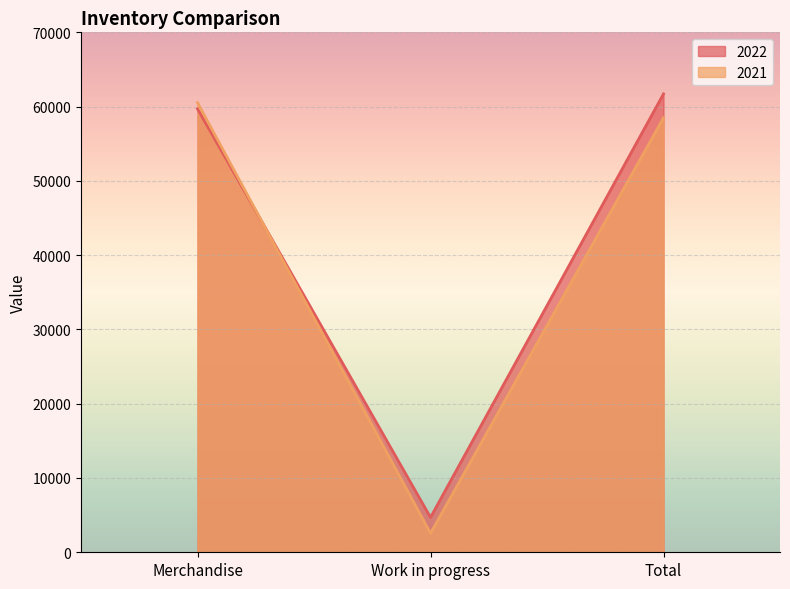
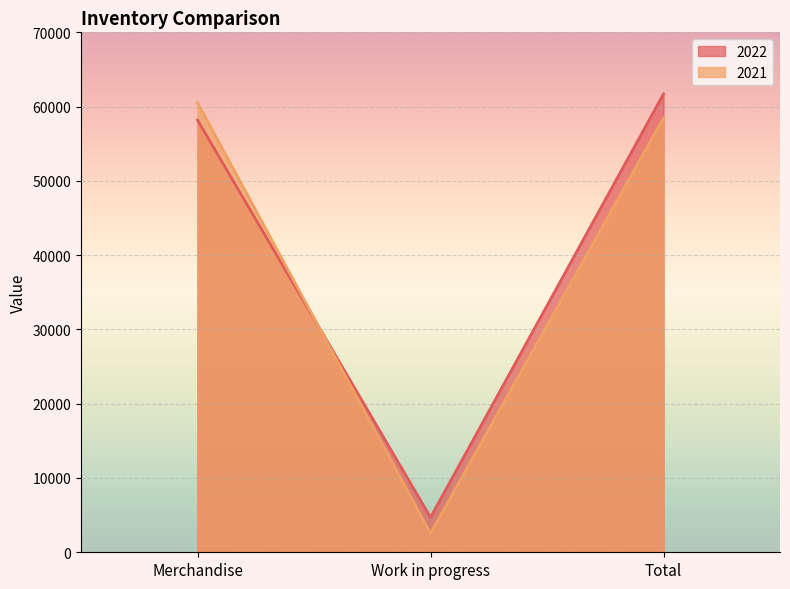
2022, Merchandise: 60000 -> 58000
